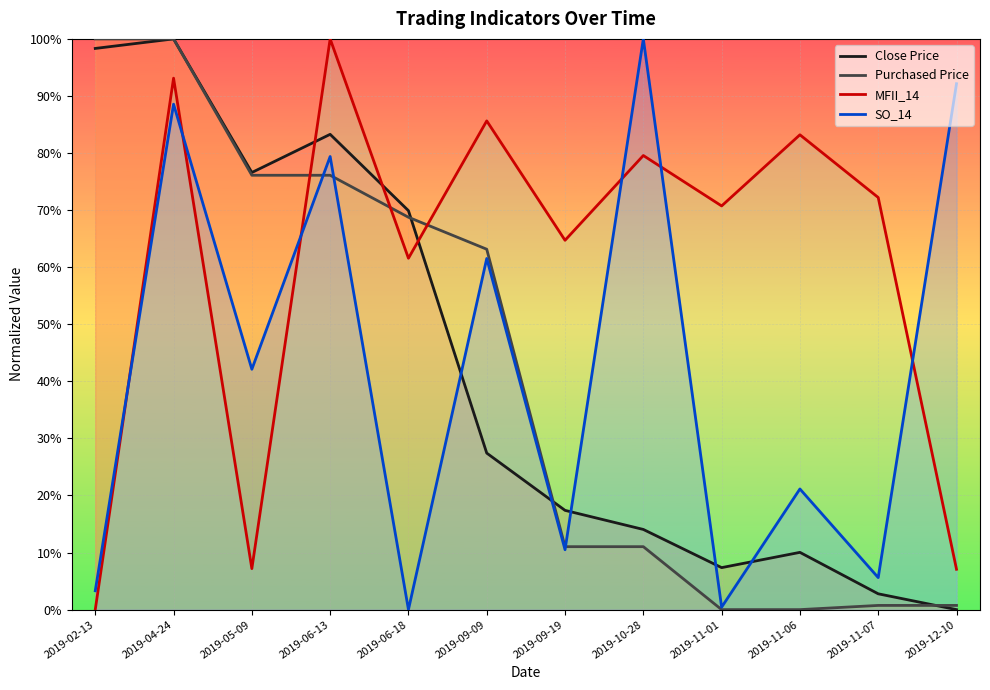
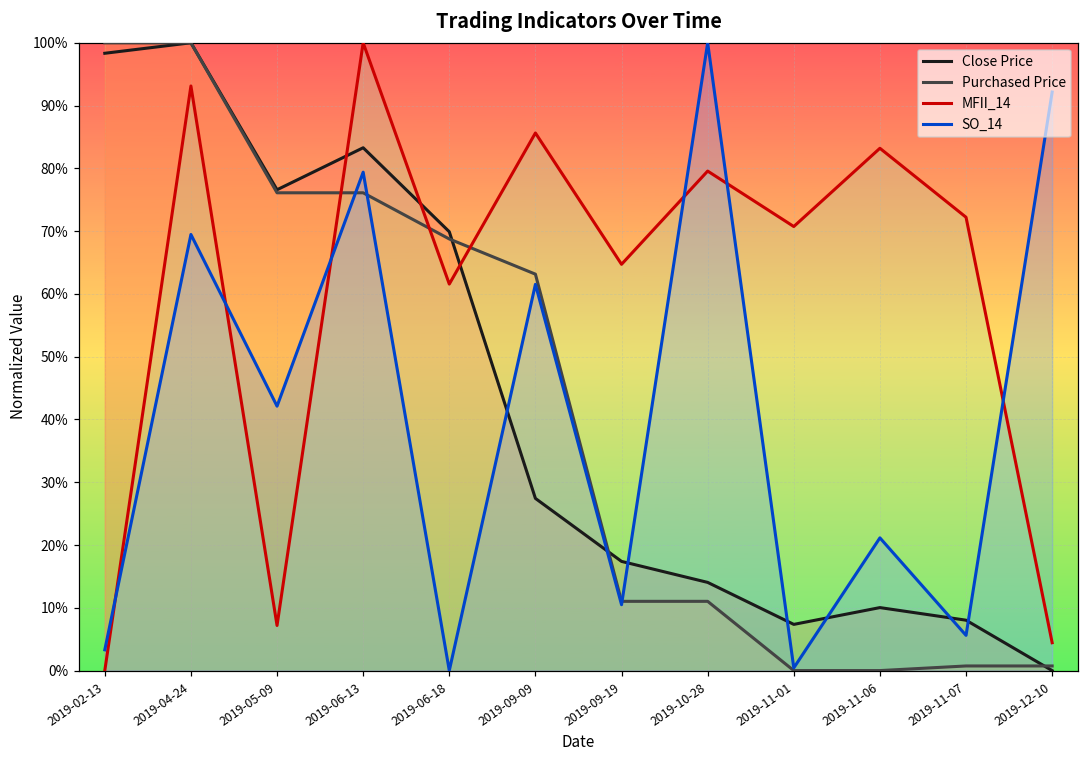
SO_14, 2019-04-24: 89% -> 69%
Close Price, 2019-11-07: 3% -> 8%
MFII_14, 2019-12-10: 7% -> 4%
